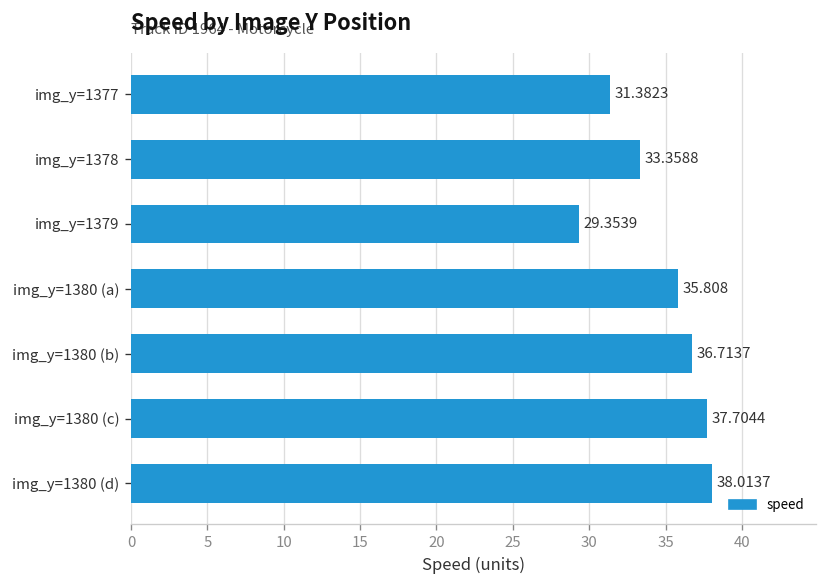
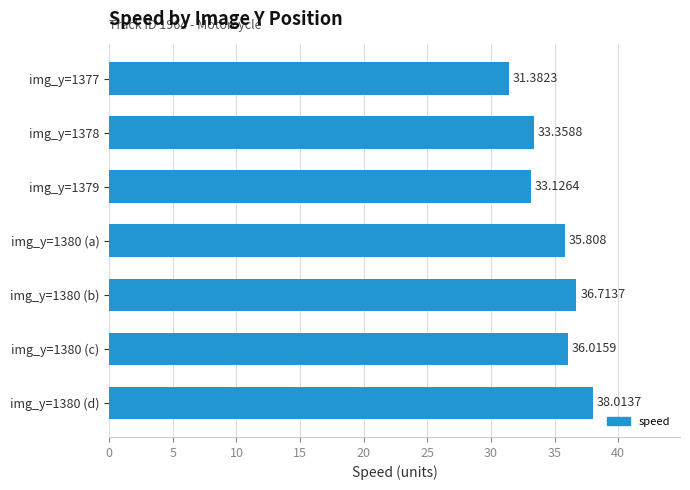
img_y=1379: 29.3539 -> 33.1264
img_y=1380 (c): 37.7044 -> 36.0159
